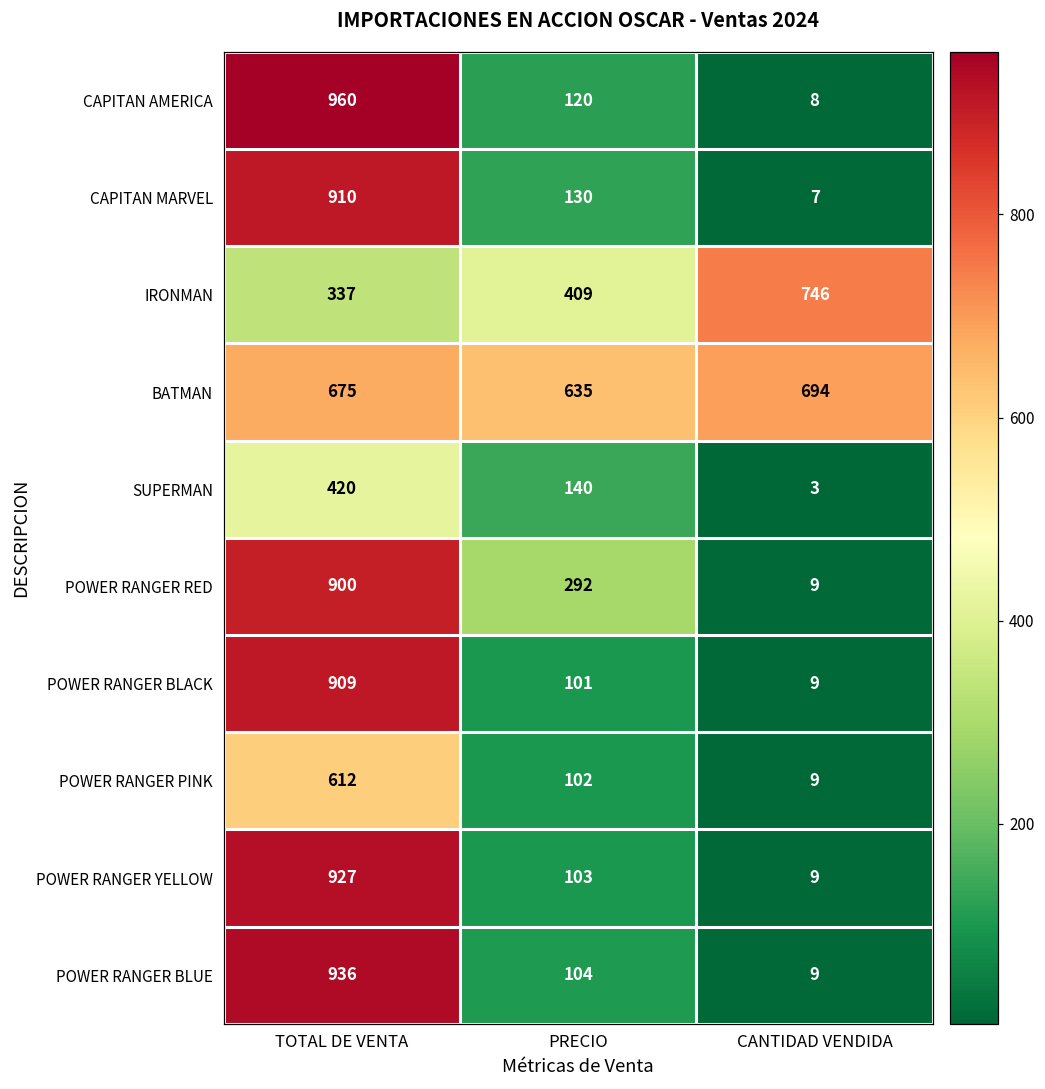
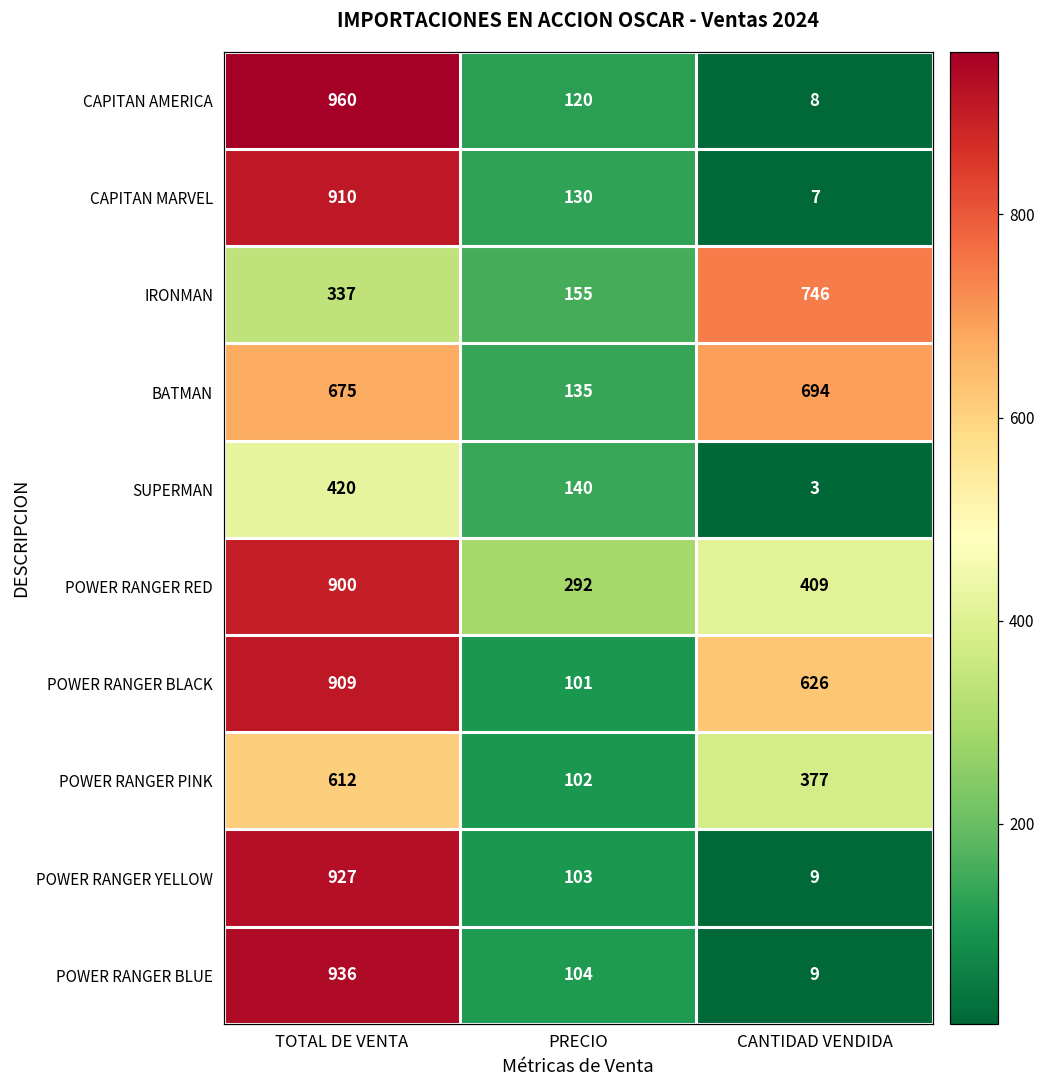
IRONMAN, PRECIO: 409 -> 155
BATMAN, PRECIO: 635 -> 135
POWER RANGER RED, CANTIDAD VENDIDA: 9 -> 409
POWER RANGER BLACK, CANTIDAD VENDIDA: 9 -> 626
POWER RANGER PINK, CANTIDAD VENDIDA: 9 -> 377
